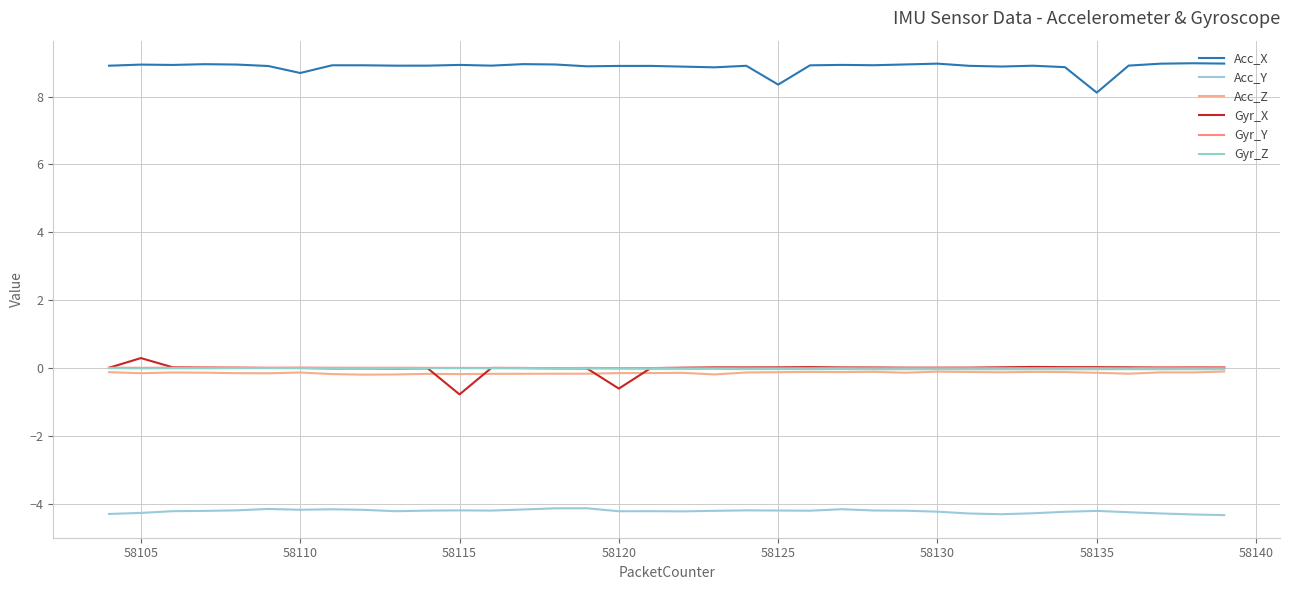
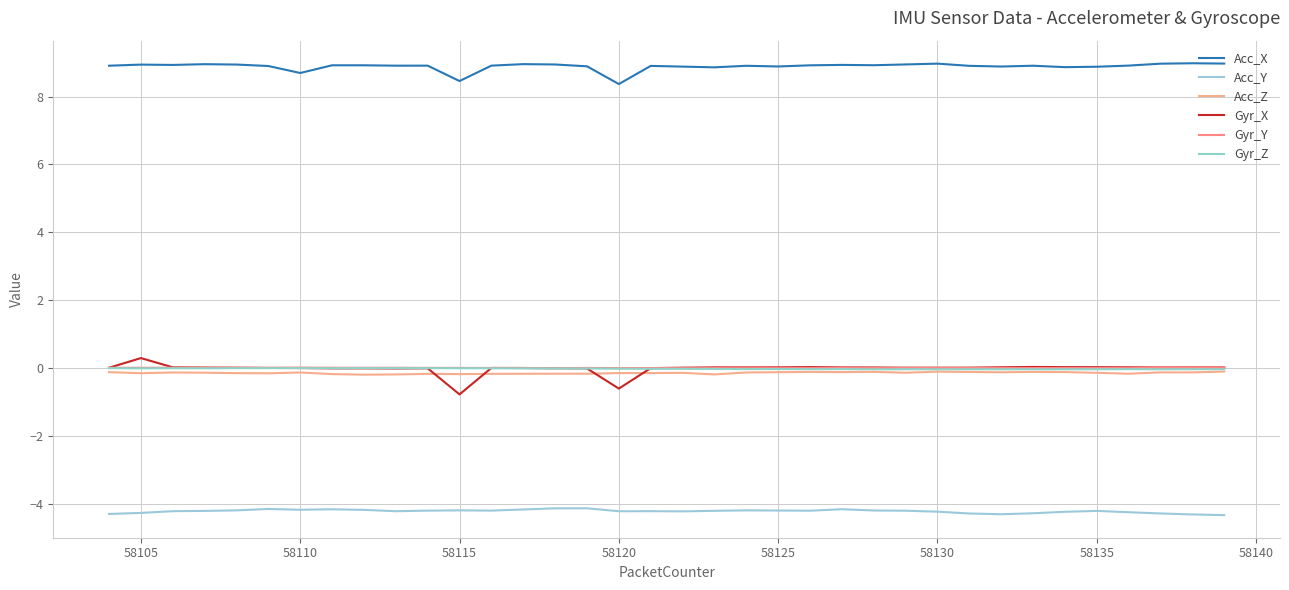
Acc_X, 58115: 8.9 -> 8.5
Acc_X, 58120: 8.9 -> 8.4
Acc_X, 58125: 8.4 -> 8.9
Acc_X, 58135: 8.1 -> 8.9
